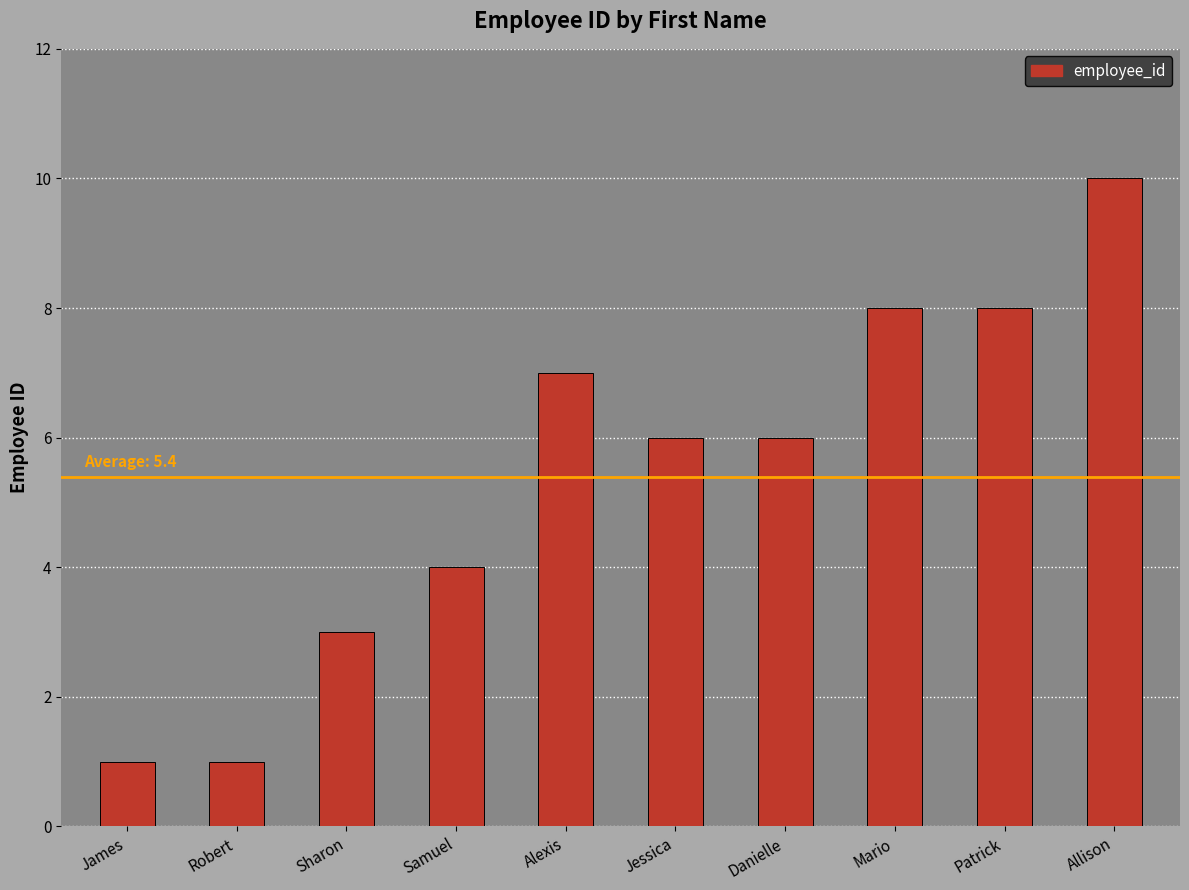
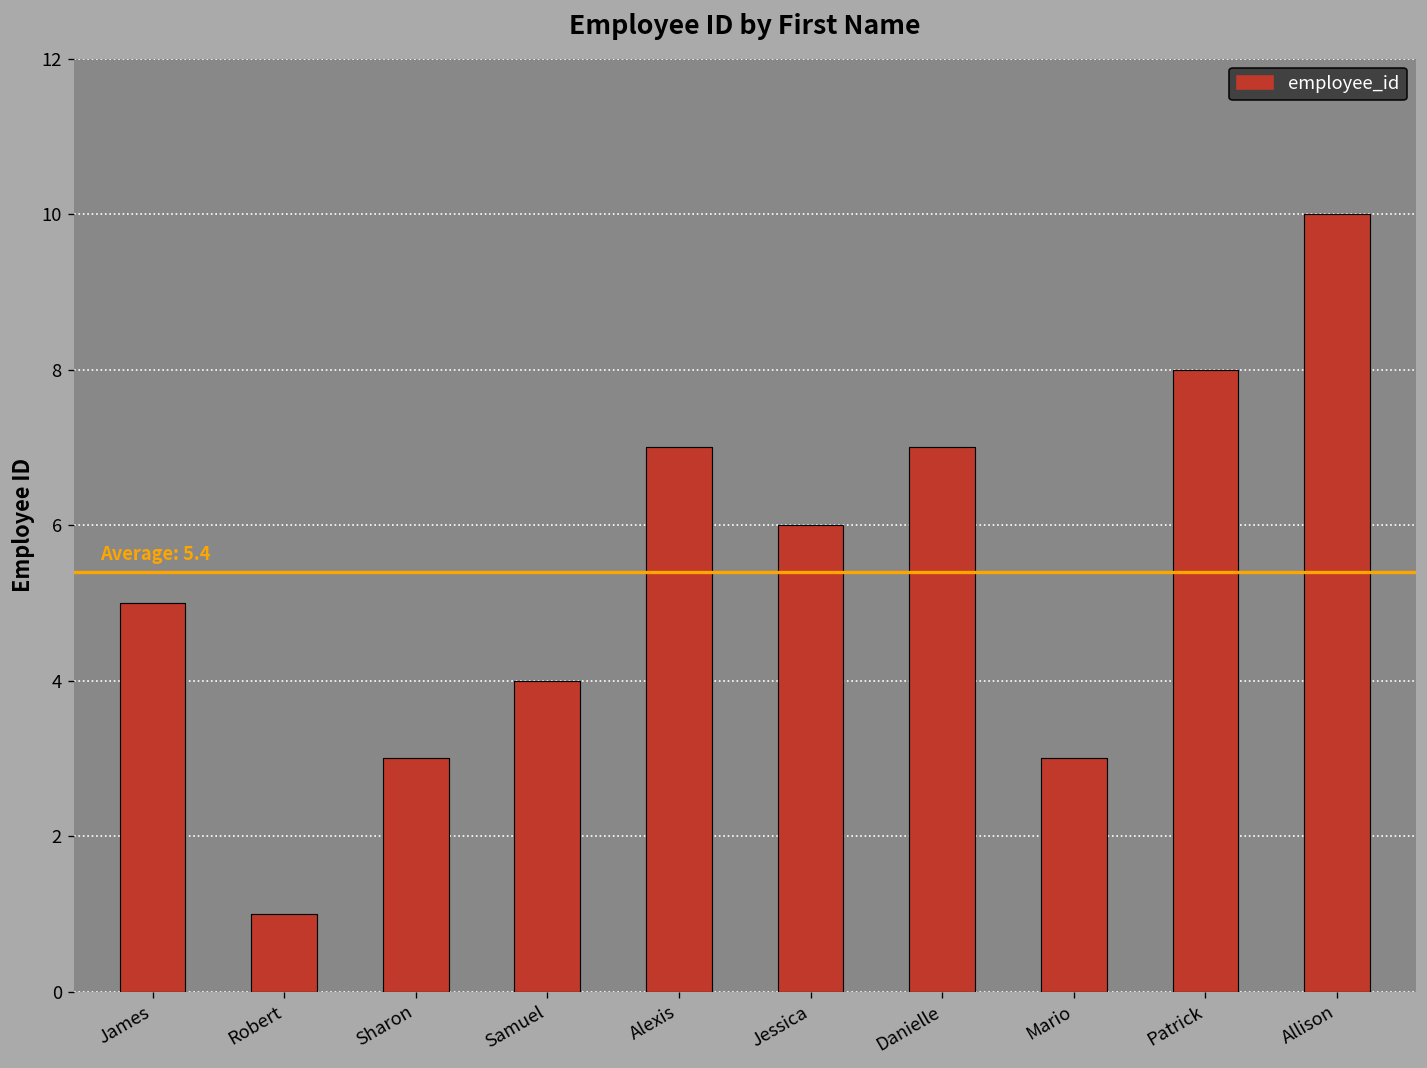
James: 1 -> 5
Danielle: 6 -> 7
Mario: 8 -> 3
